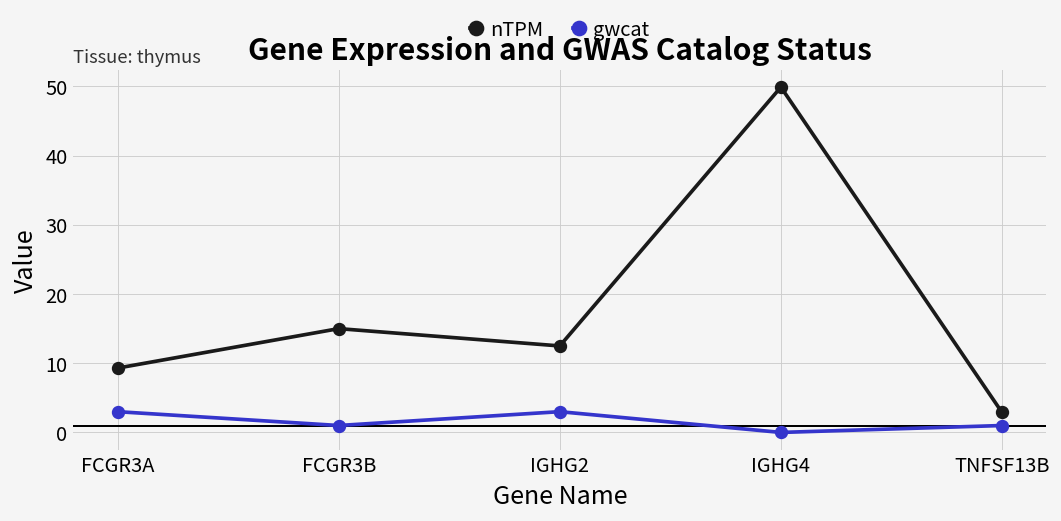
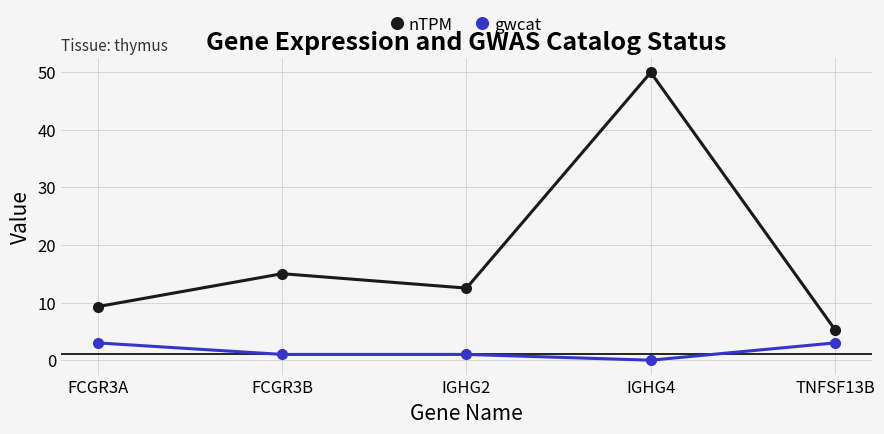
gwcat, IGHG2: 3 -> 1
nTPM, TNFSF13B: 3 -> 5
gwcat, TNFSF13B: 1 -> 3
